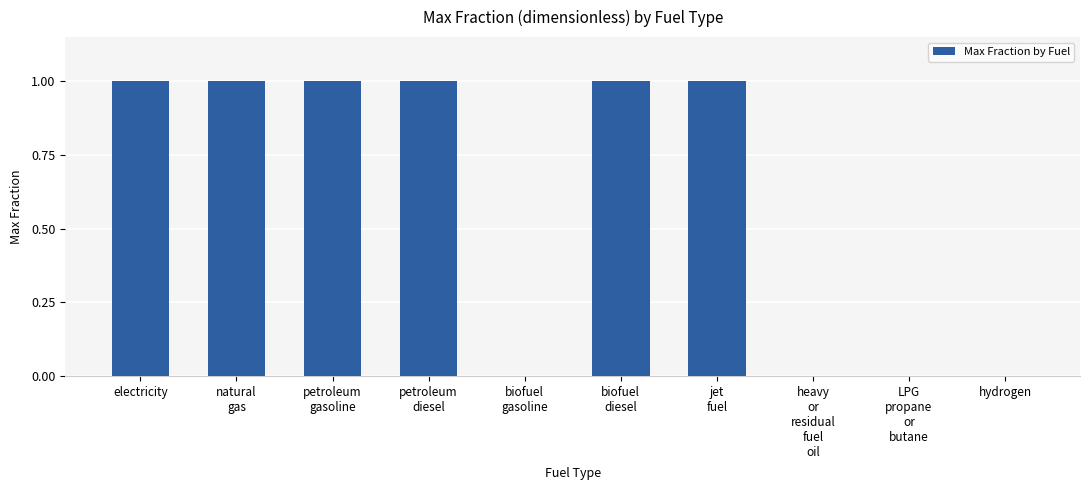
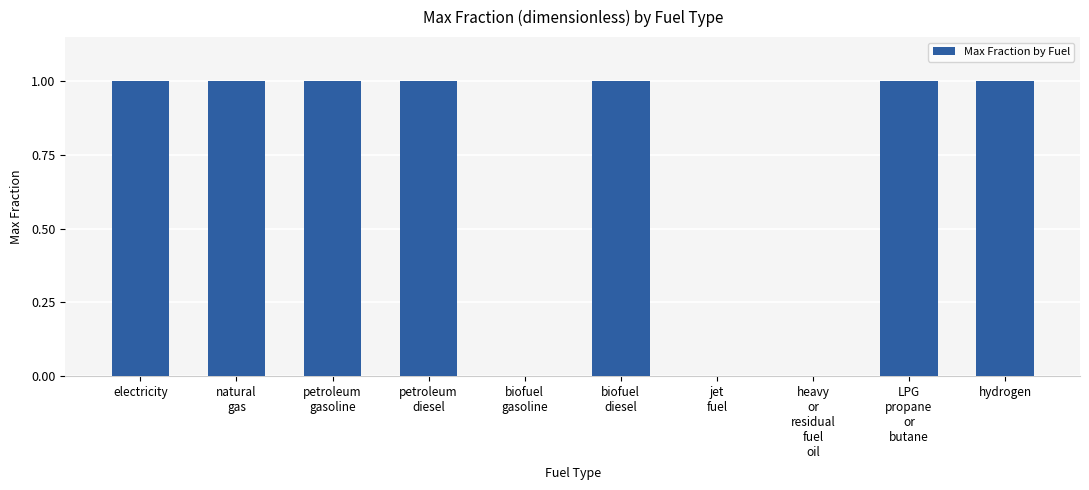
jet fuel: 1 -> 0
LPG propane or butane: 0 -> 1
hydrogen: 0 -> 1
